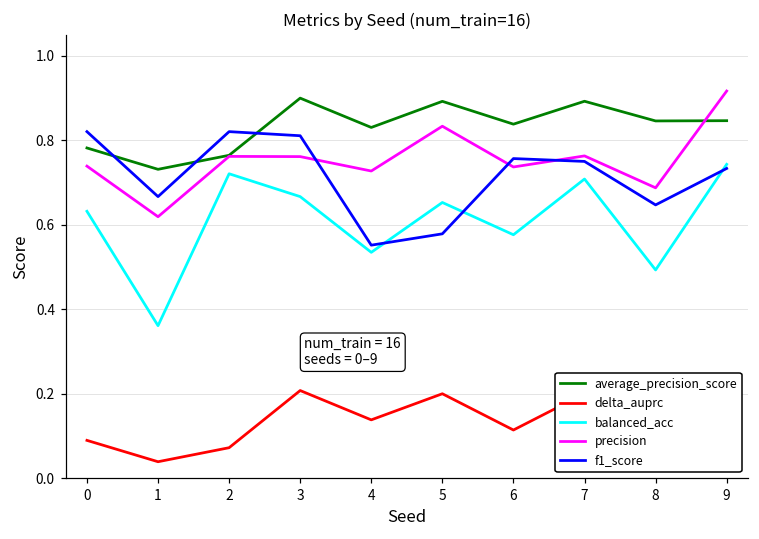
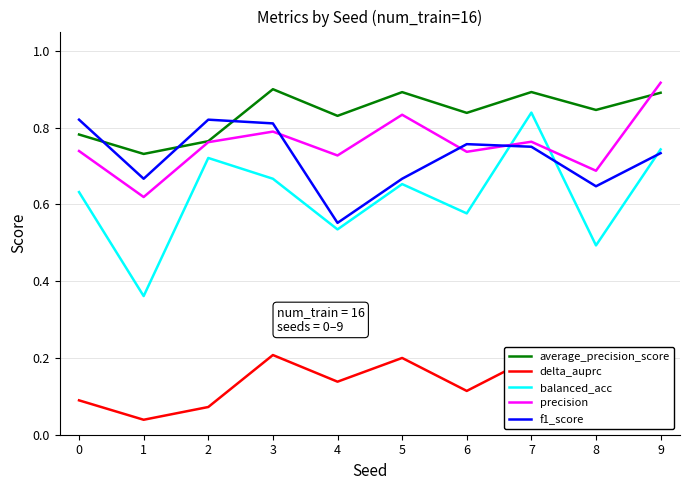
precision, 3: 0.76 -> 0.79
f1_score, 5: 0.58 -> 0.67
balanced_acc, 7: 0.71 -> 0.84
average_precision_score, 9: 0.85 -> 0.89
